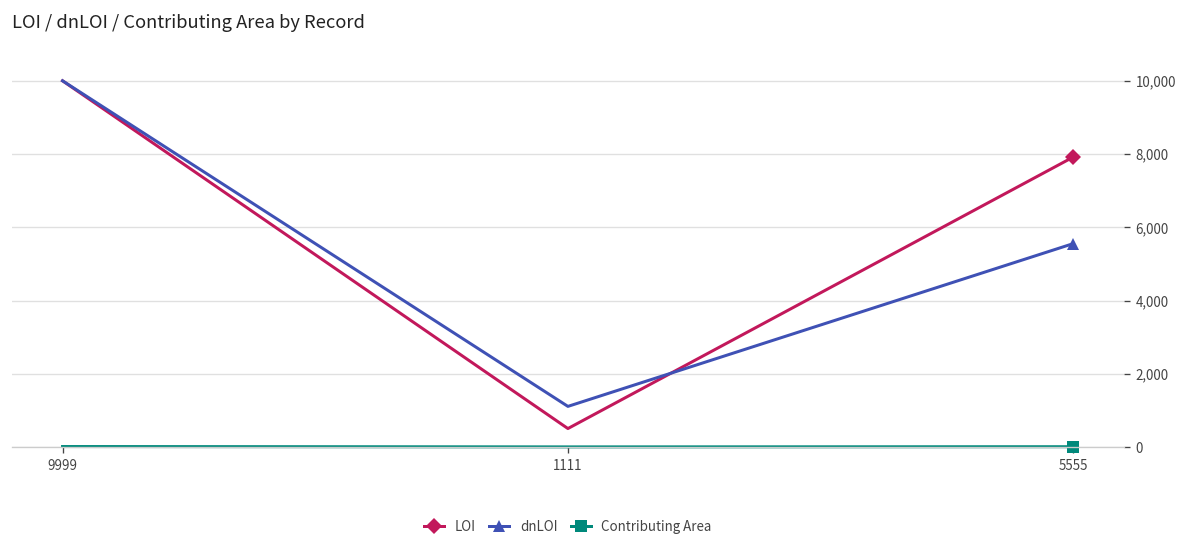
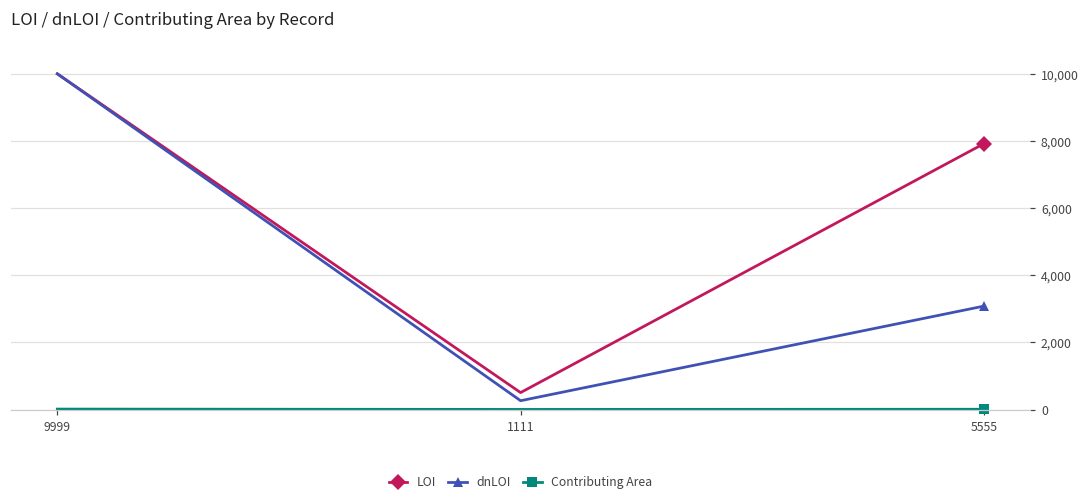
dnLOI, 1111: 1,100 -> 300
dnLOI, 5555: 5,600 -> 3,100
